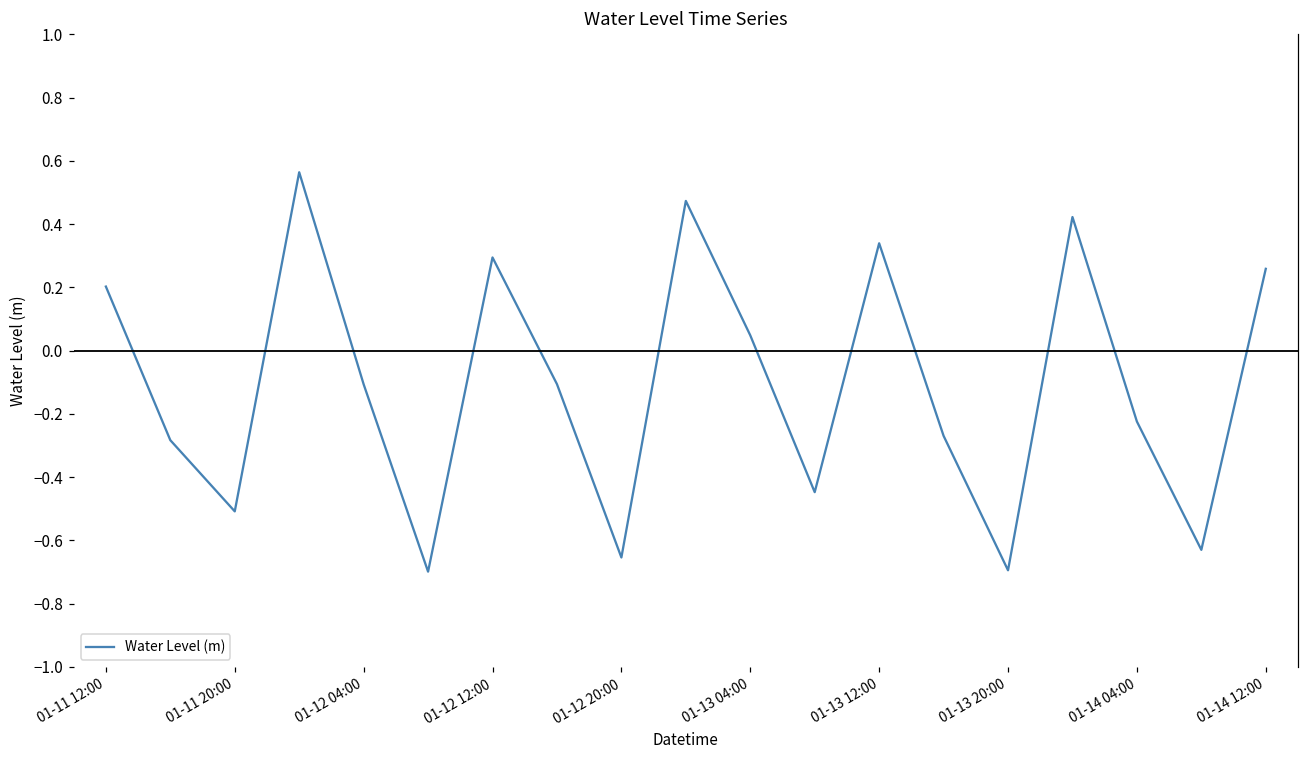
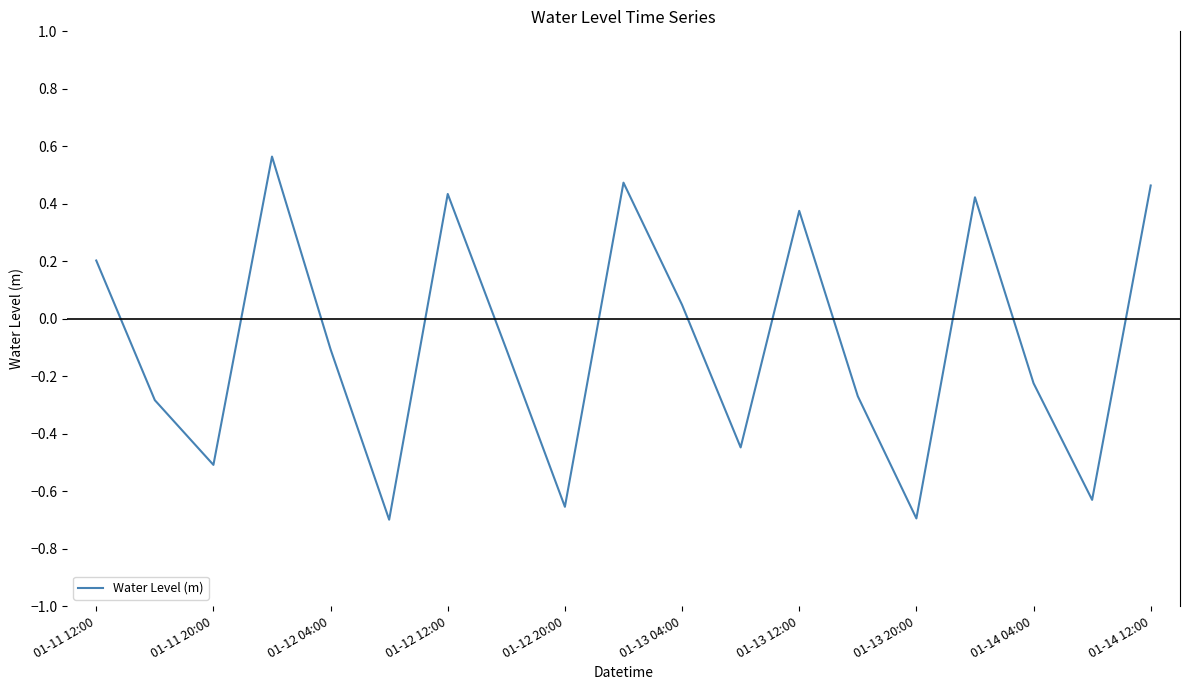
01-12 12:00: 0.29 -> 0.43
01-13 12:00: 0.34 -> 0.38
01-14 12:00: 0.26 -> 0.46
